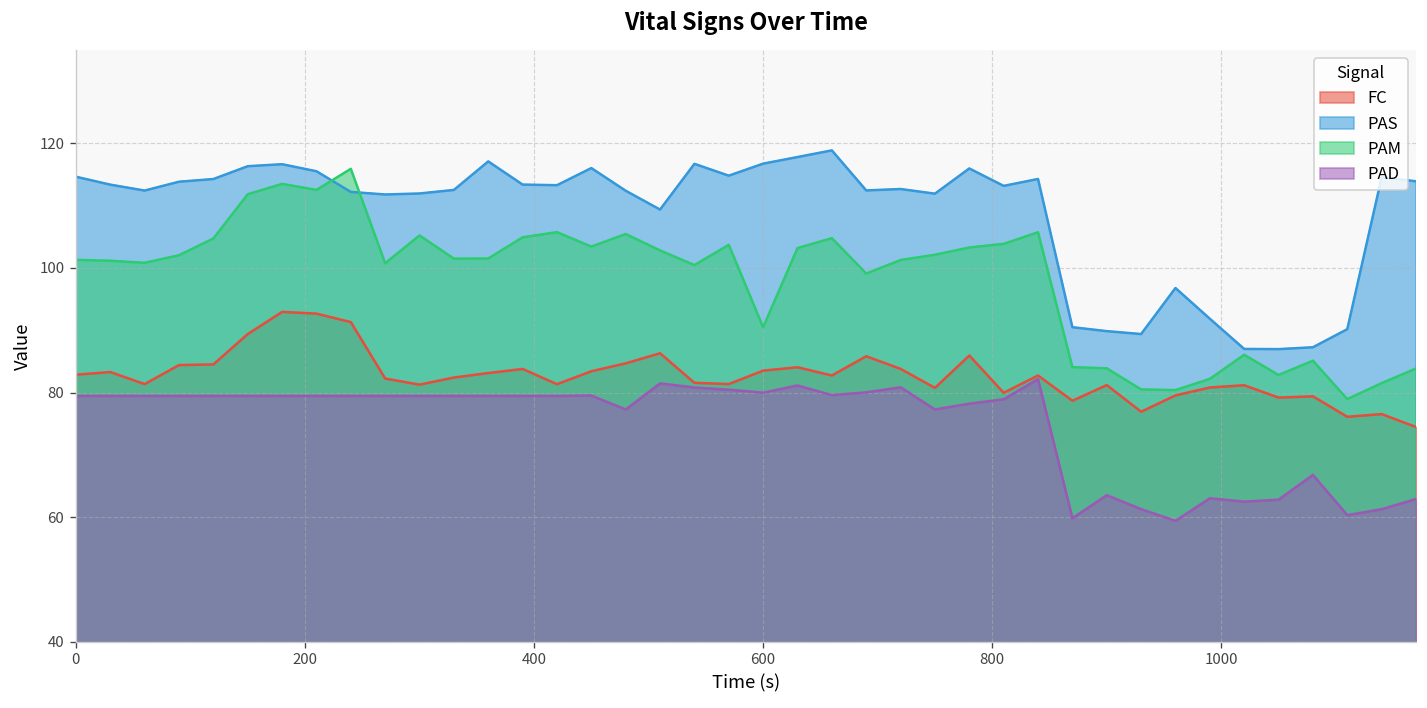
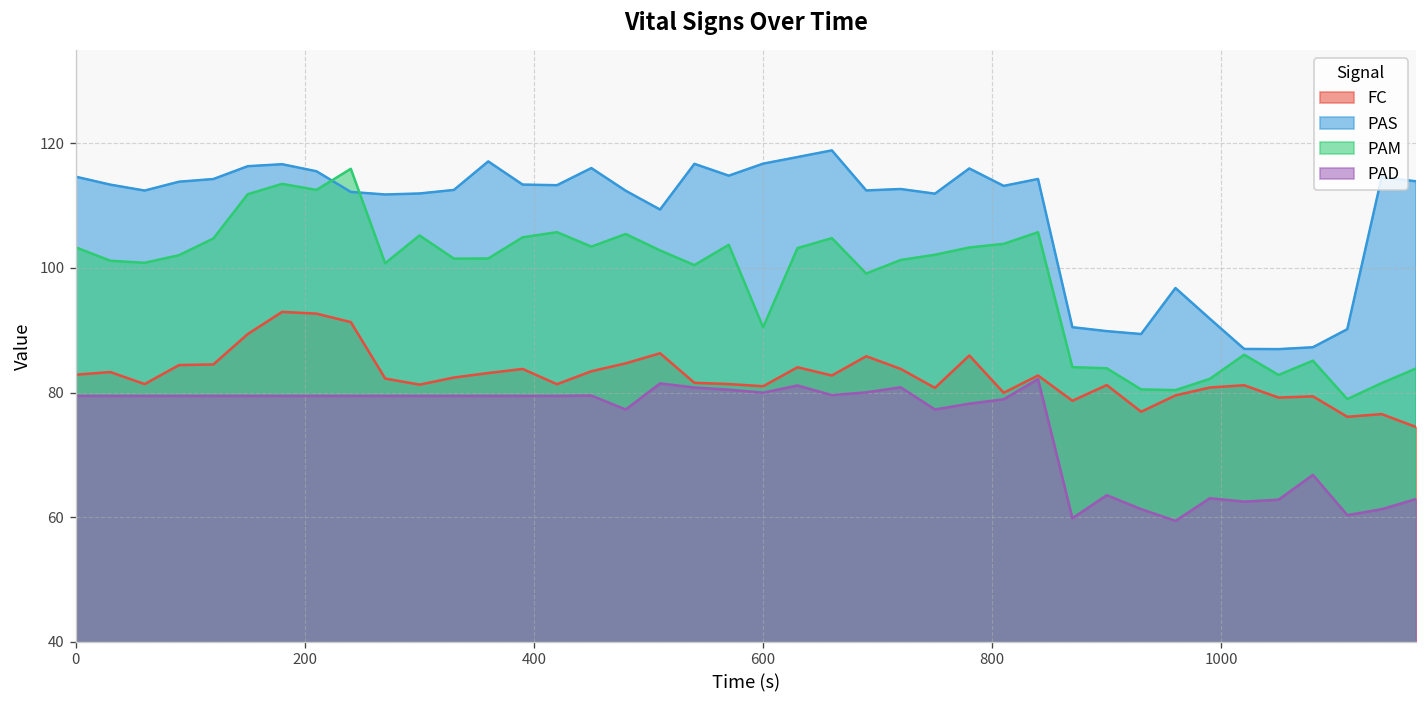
PAM, 0: 101 -> 103
FC, 600: 84 -> 81
